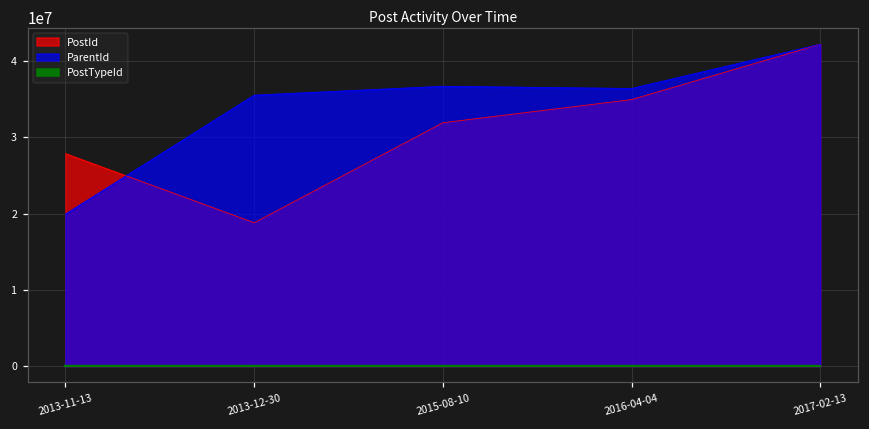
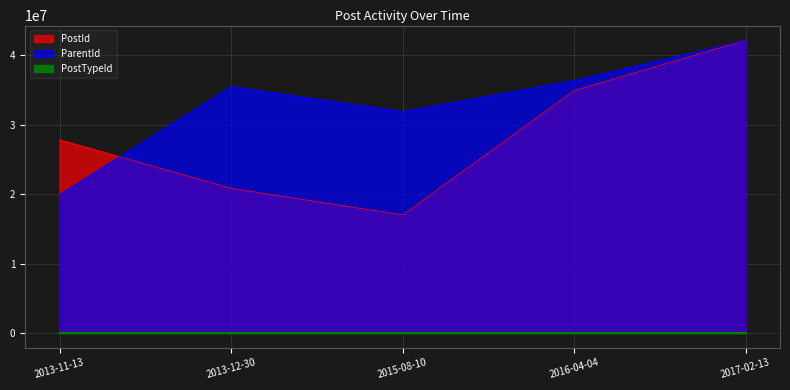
PostId, 2013-12-30: 19000000 -> 21000000
PostId, 2015-08-10: 32000000 -> 17000000
ParentId, 2015-08-10: 37000000 -> 32000000
